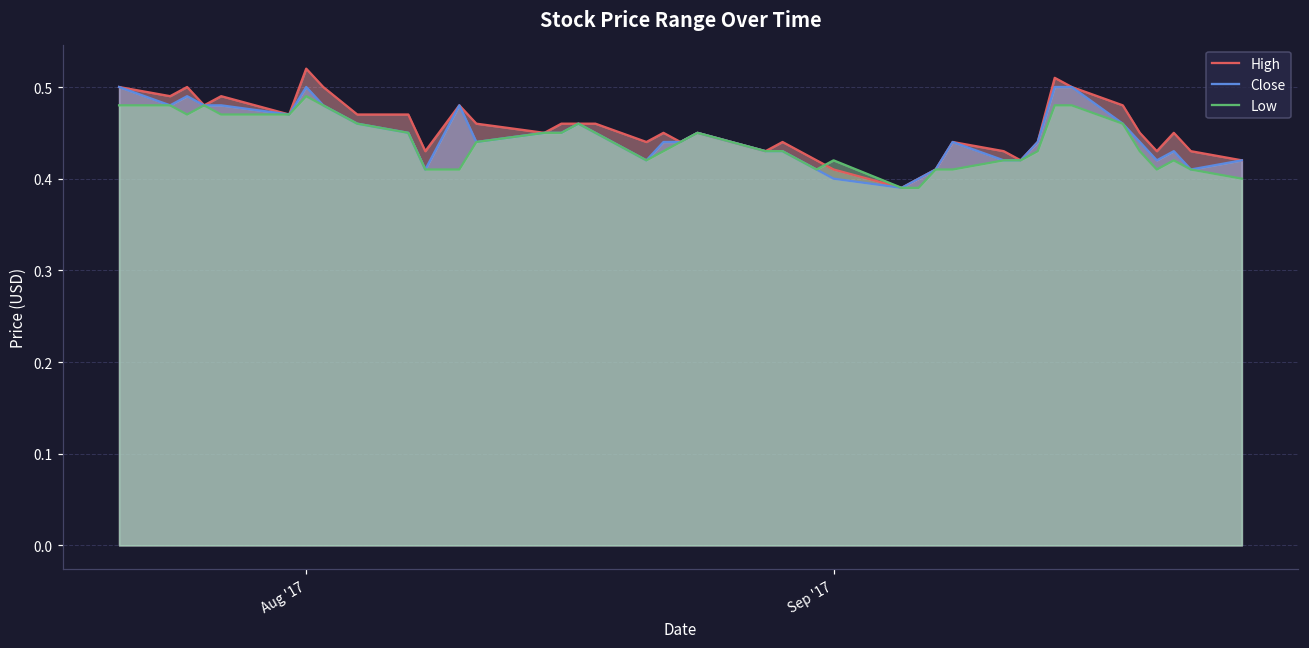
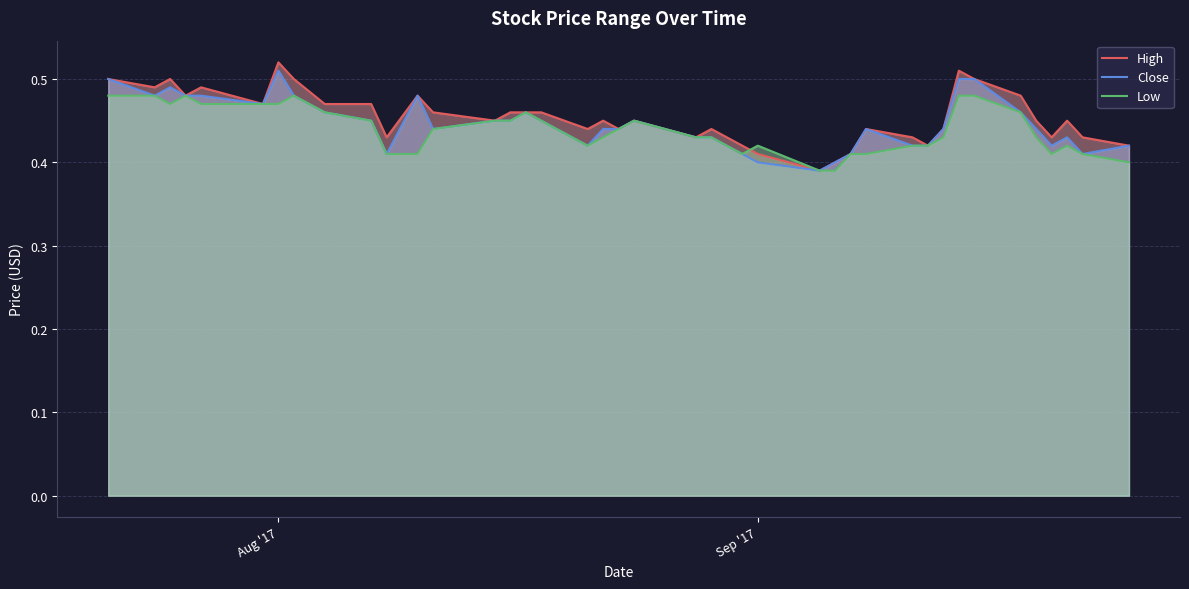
Close, Aug '17: 0.50 -> 0.51
Low, Aug '17: 0.49 -> 0.47
